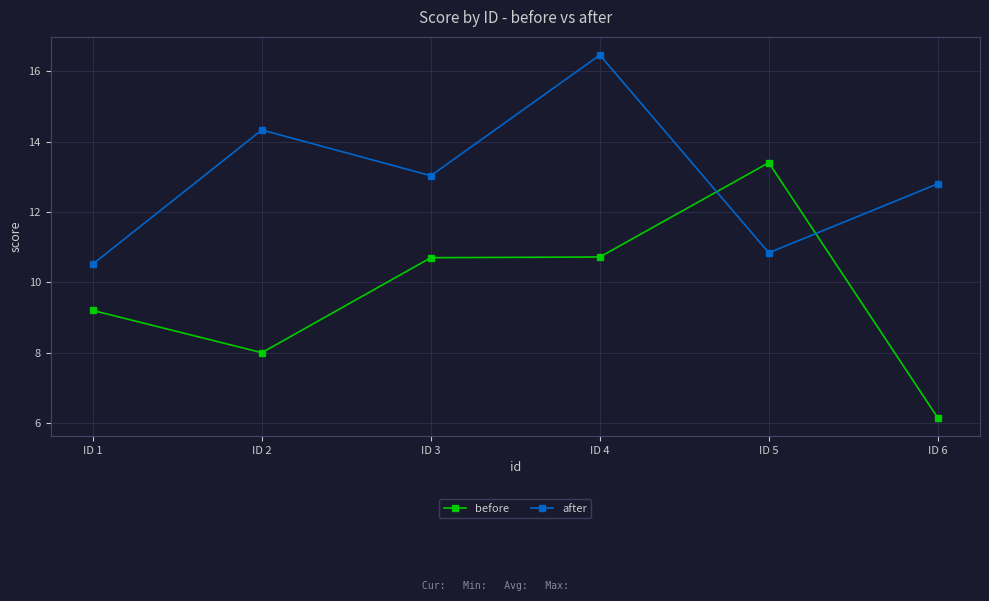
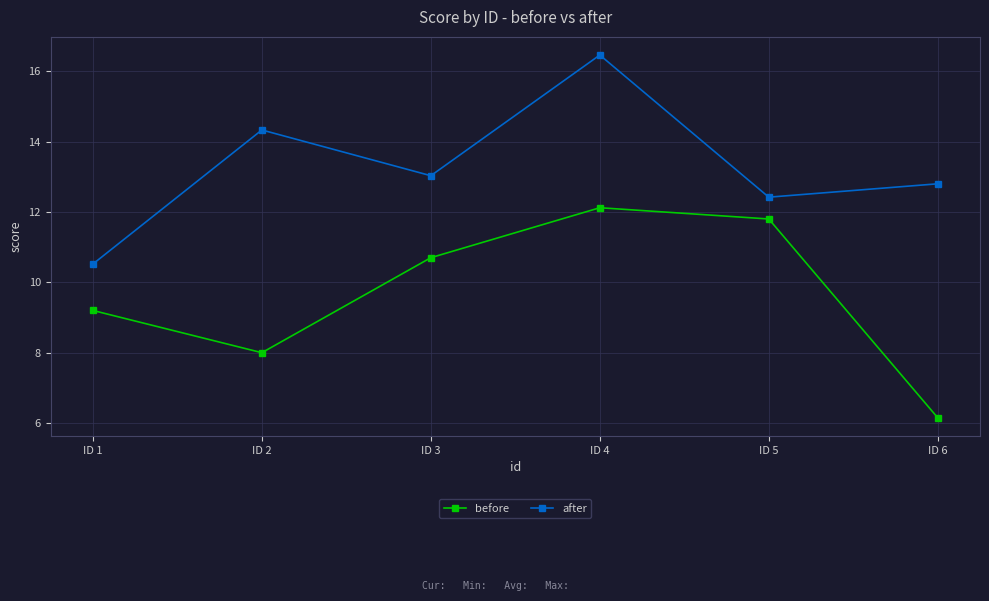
before, ID 4: 10.7 -> 12.1
before, ID 5: 13.4 -> 11.8
after, ID 5: 10.8 -> 12.4
